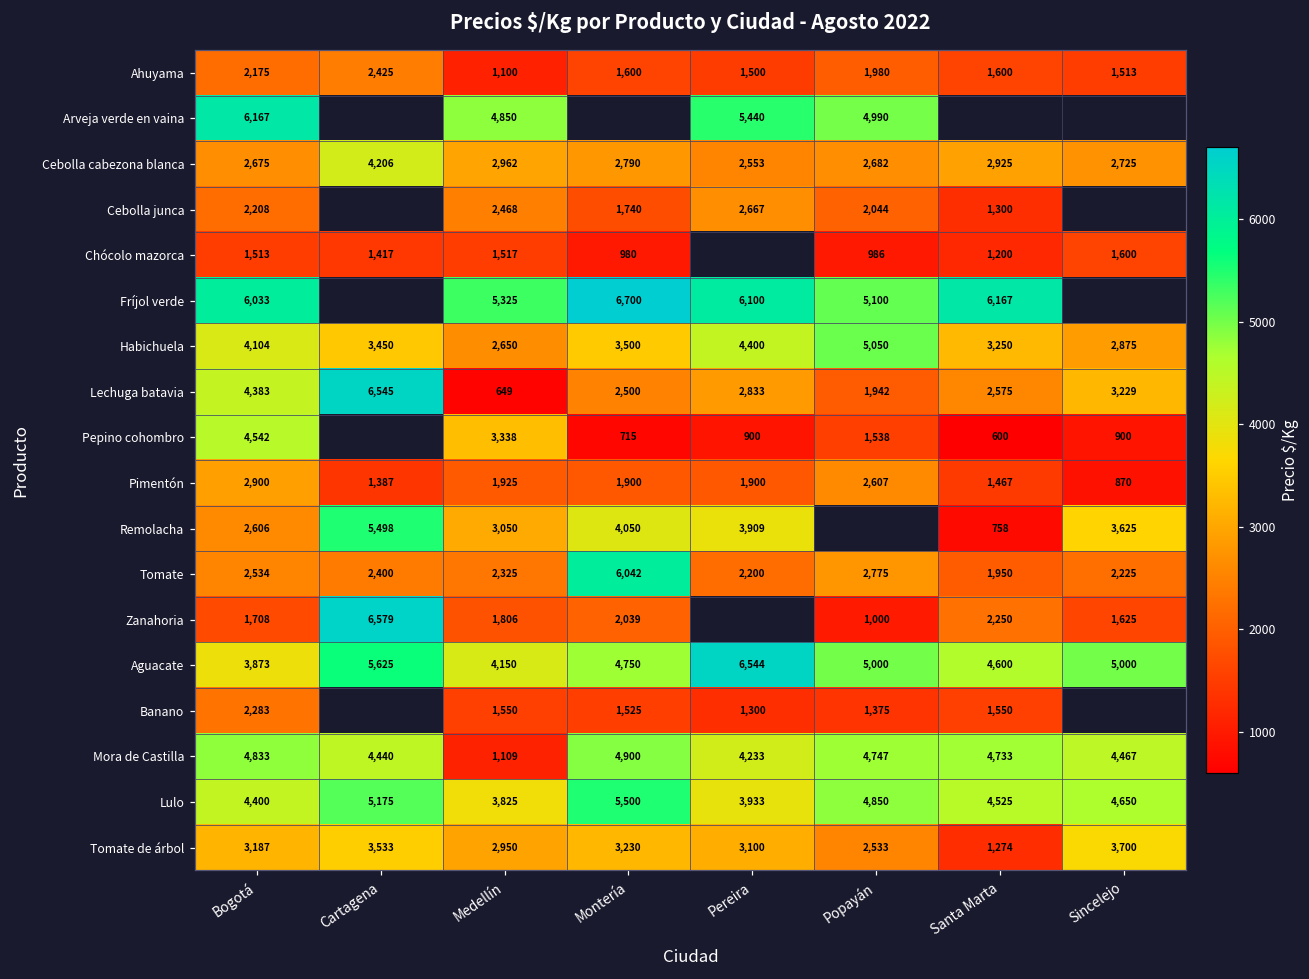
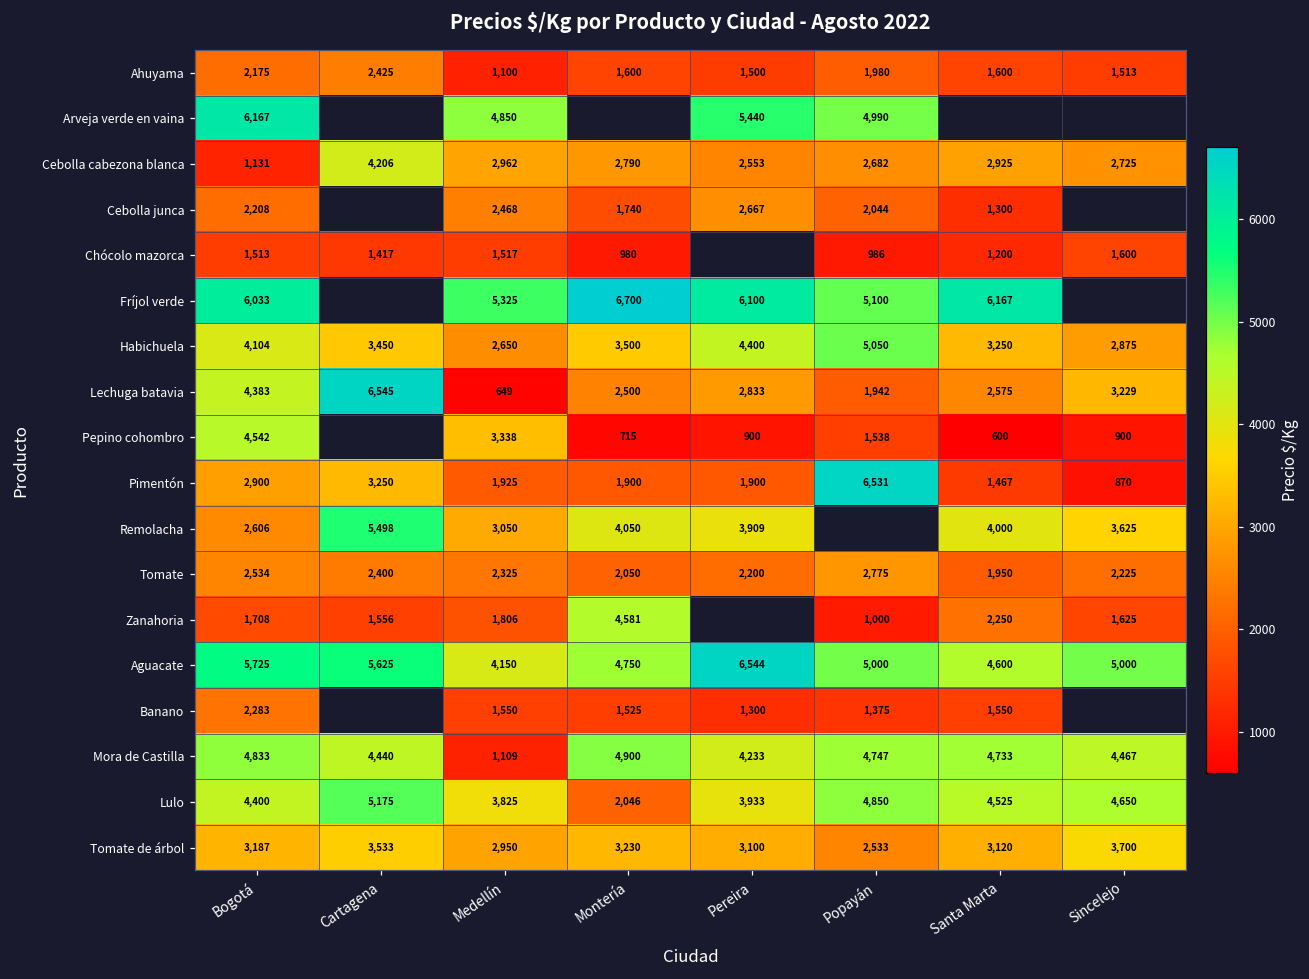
Cebolla cabezona blanca, Bogotá: 2,675 -> 1,131
Pimentón, Cartagena: 1,387 -> 3,250
Pimentón, Popayán: 2,607 -> 6,531
Remolacha, Santa Marta: 758 -> 4,000
Tomate, Montería: 6,042 -> 2,050
Zanahoria, Cartagena: 6,579 -> 1,556
Zanahoria, Montería: 2,039 -> 4,581
Aguacate, Bogotá: 3,873 -> 5,725
Lulo, Montería: 5,500 -> 2,046
Tomate de árbol, Santa Marta: 1,274 -> 3,120
